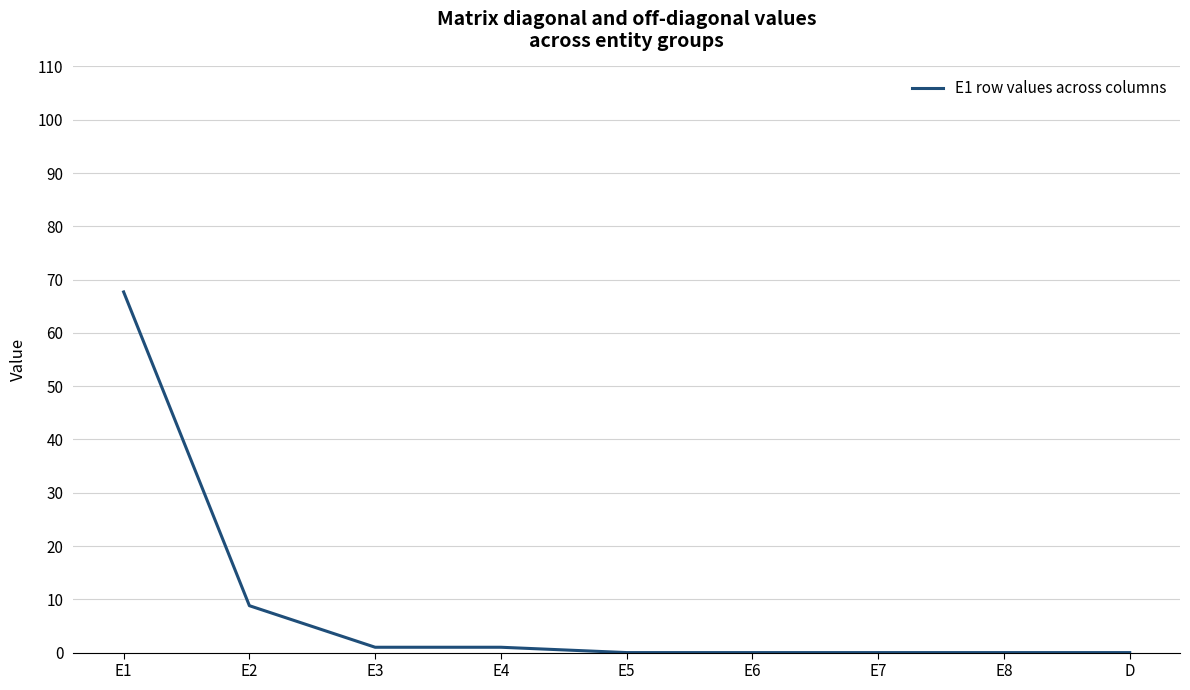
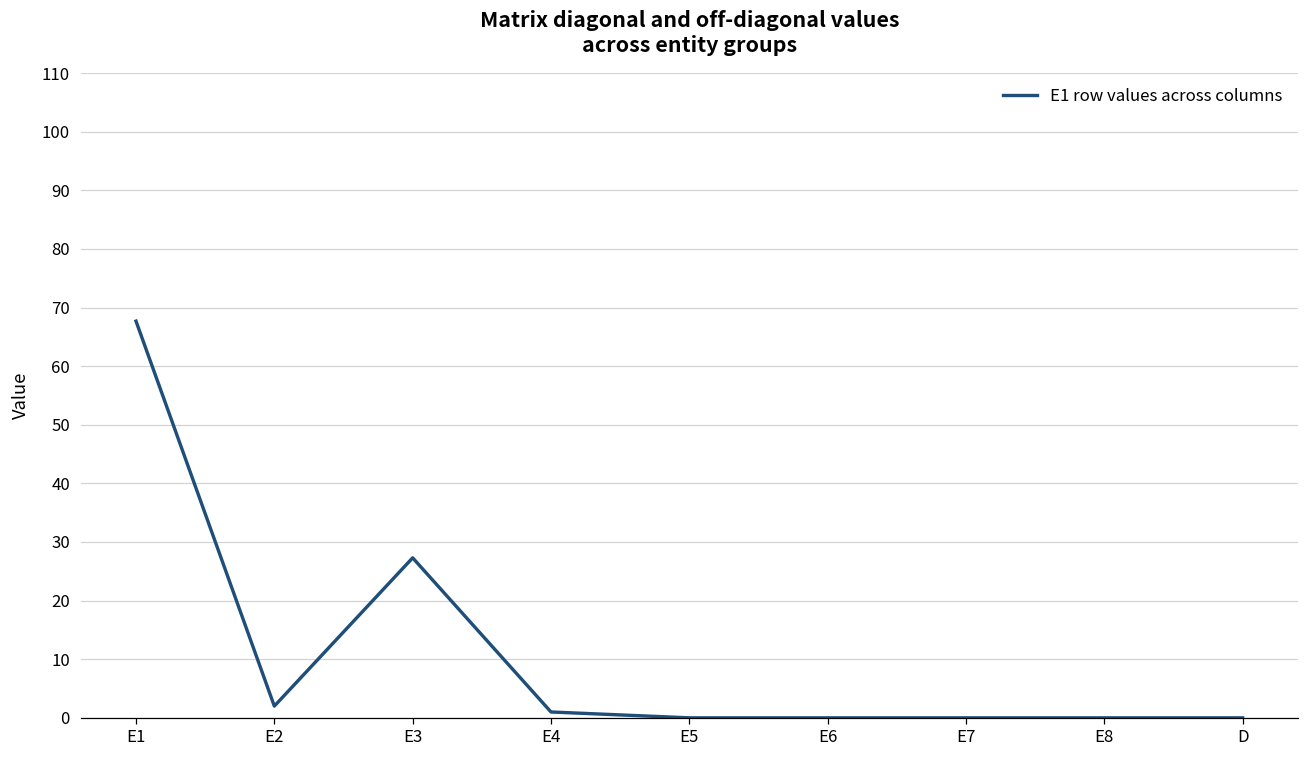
E2: 9 -> 2
E3: 1 -> 27
